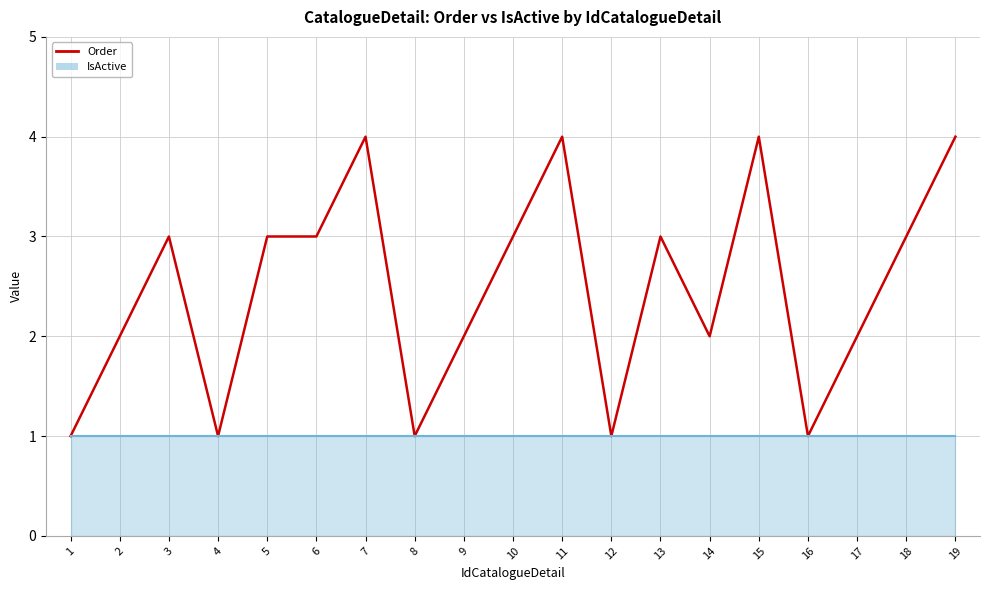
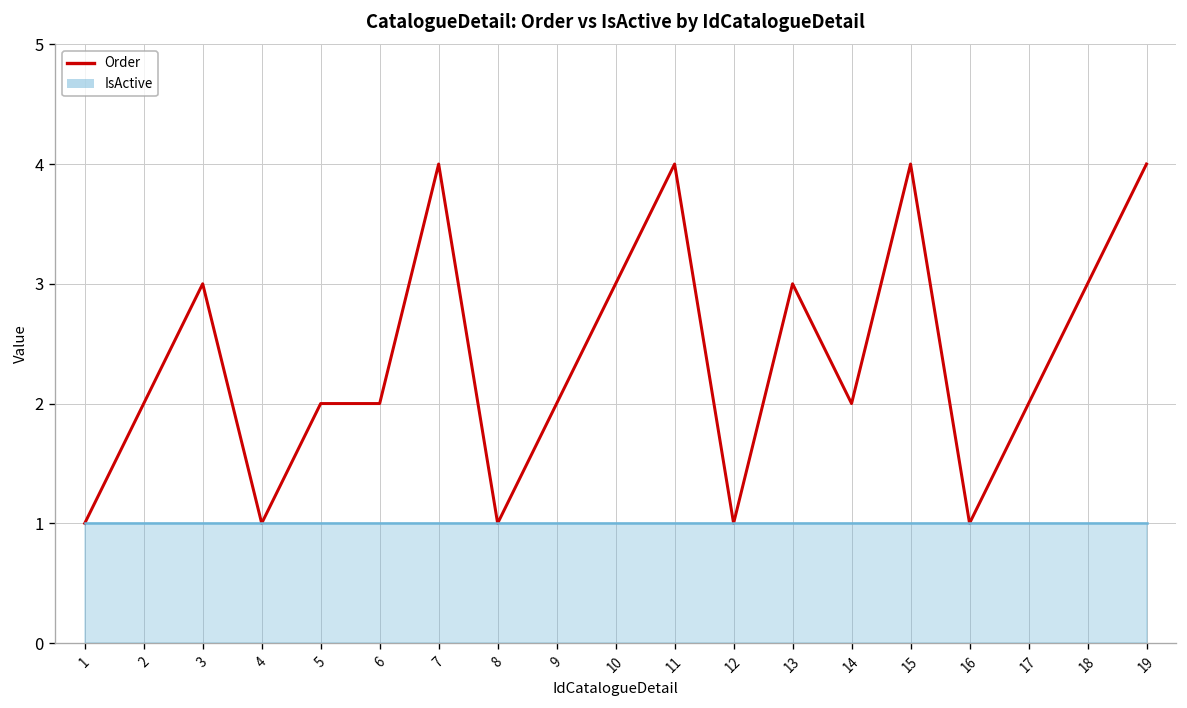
Order, 5: 3 -> 2
Order, 6: 3 -> 2
